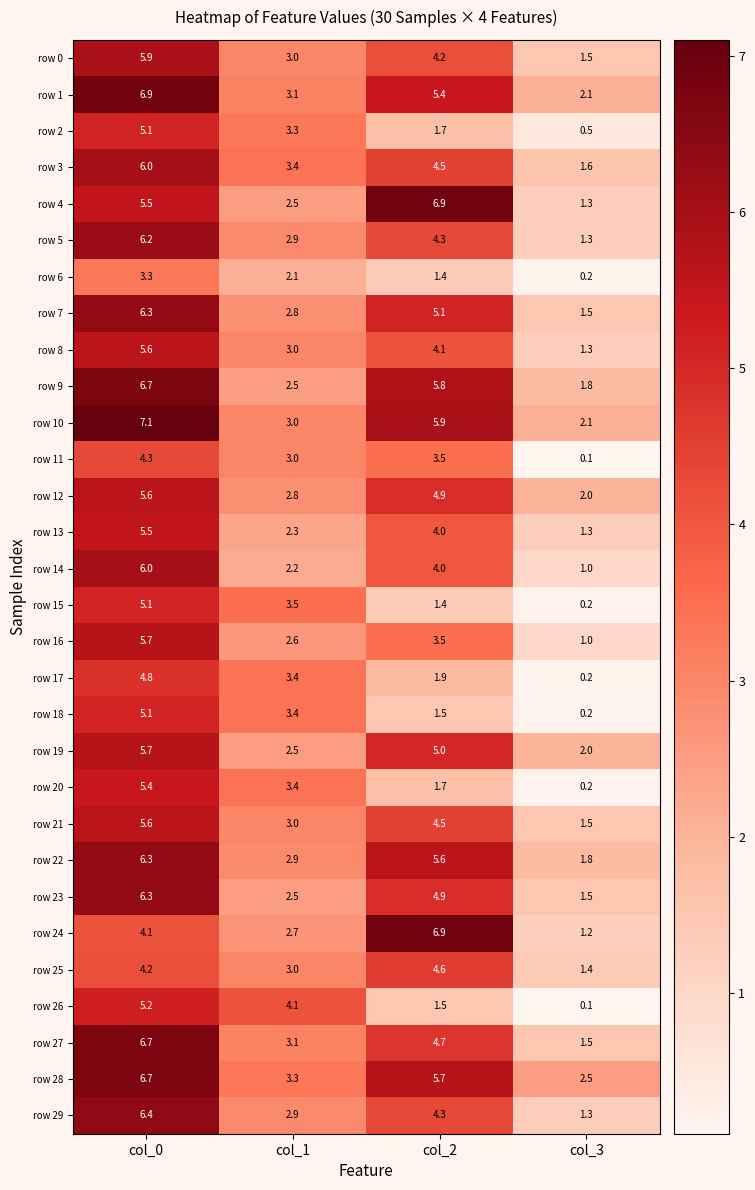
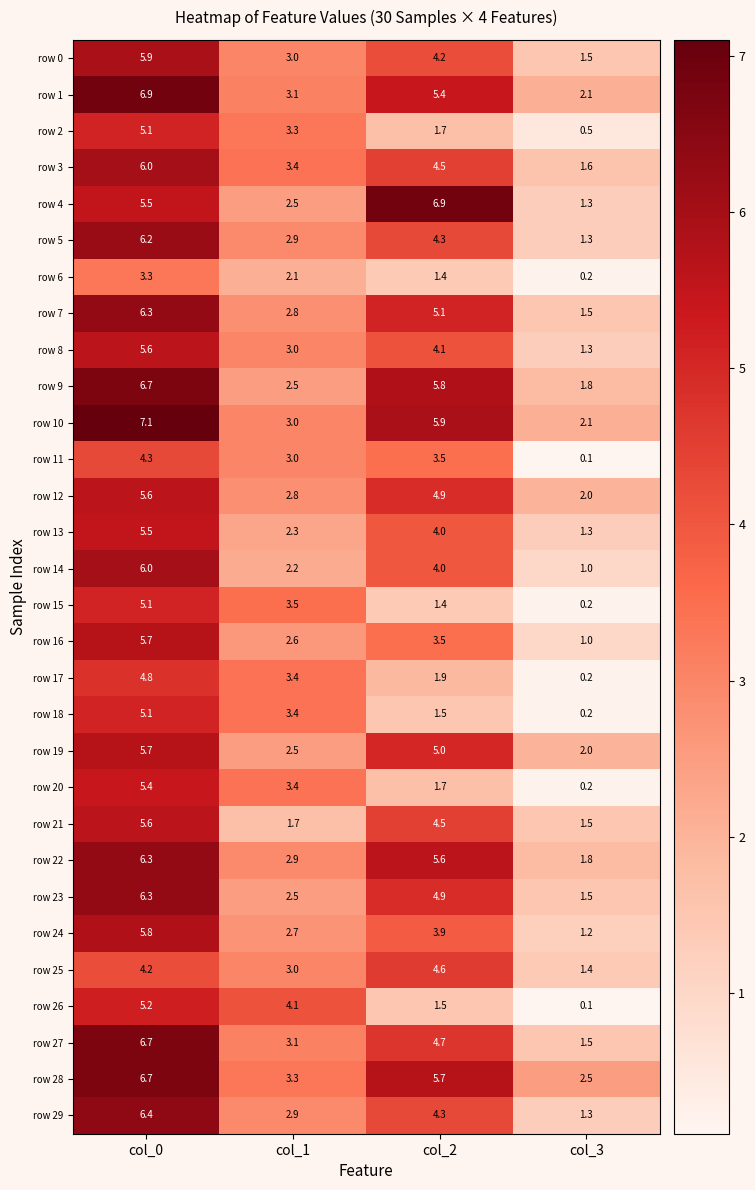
row 21, col_1: 3.0 -> 1.7
row 24, col_0: 4.1 -> 5.8
row 24, col_2: 6.9 -> 3.9
